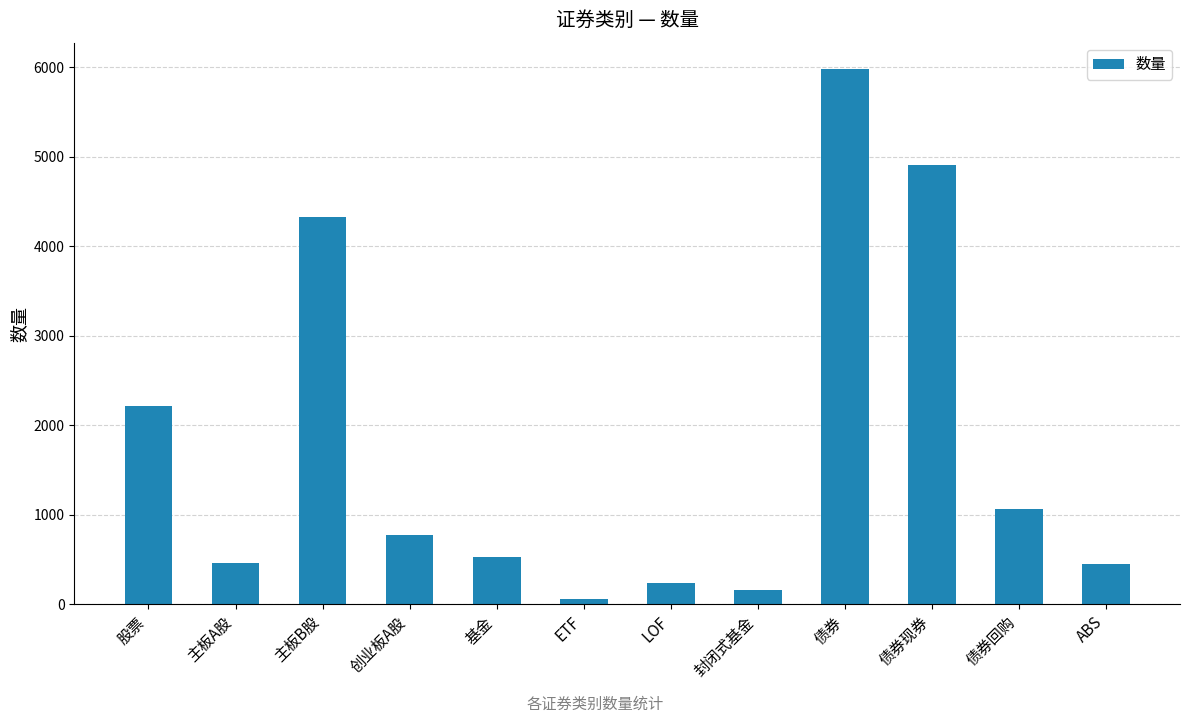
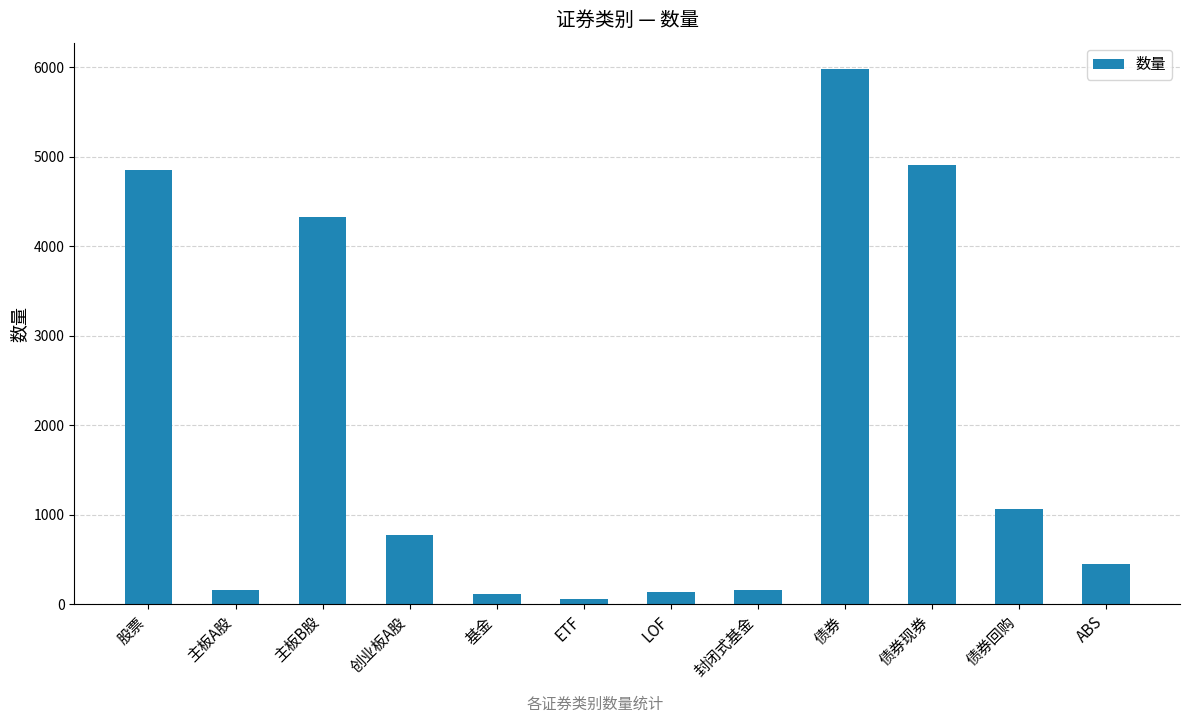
股票: 2200 -> 4900
主板A股: 500 -> 200
基金: 500 -> 100
LOF: 200 -> 100
